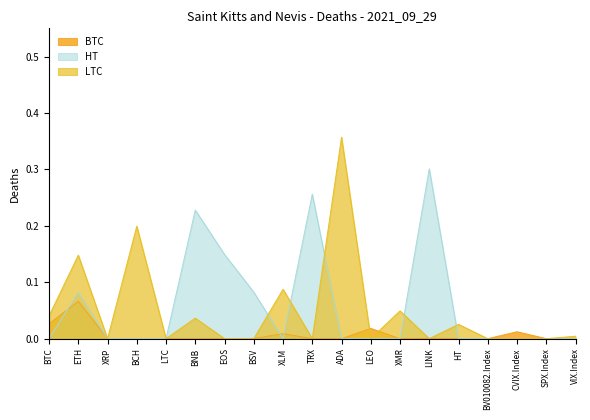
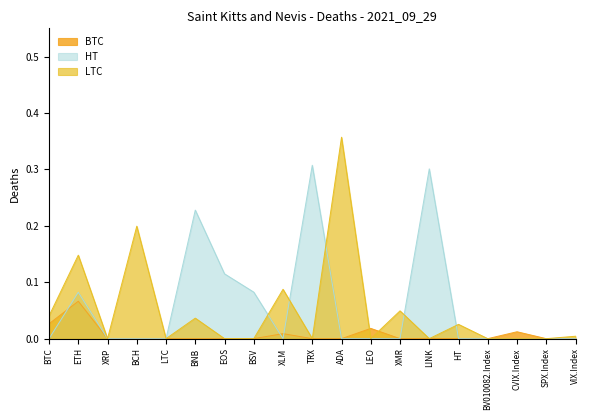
HT, EOS: 0.15 -> 0.11
HT, TRX: 0.26 -> 0.31
